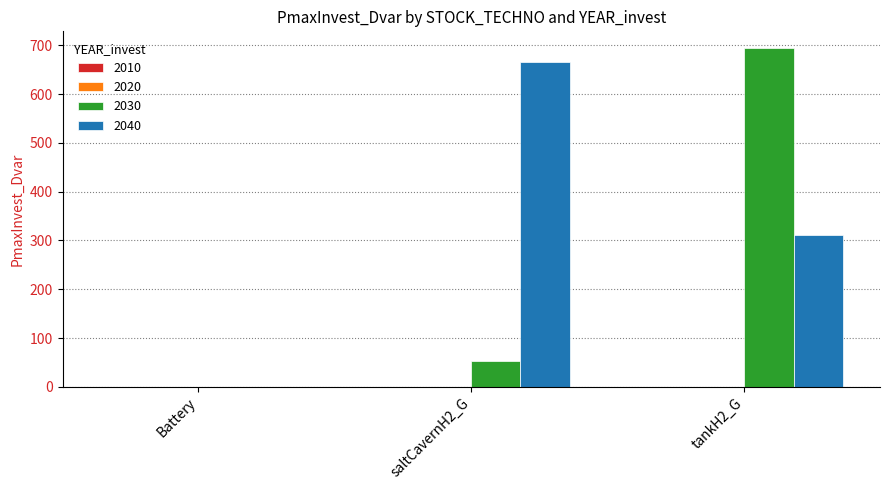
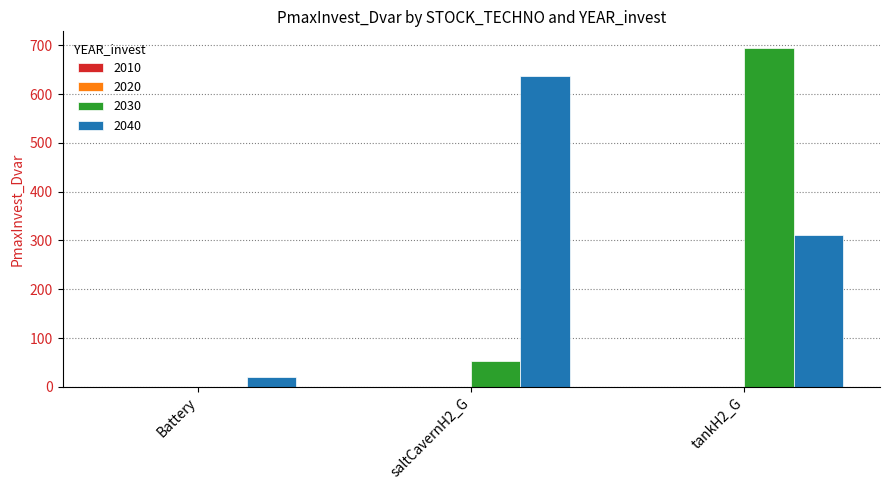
2040, Battery: 0 -> 20
2040, saltCavernH2_G: 670 -> 640
